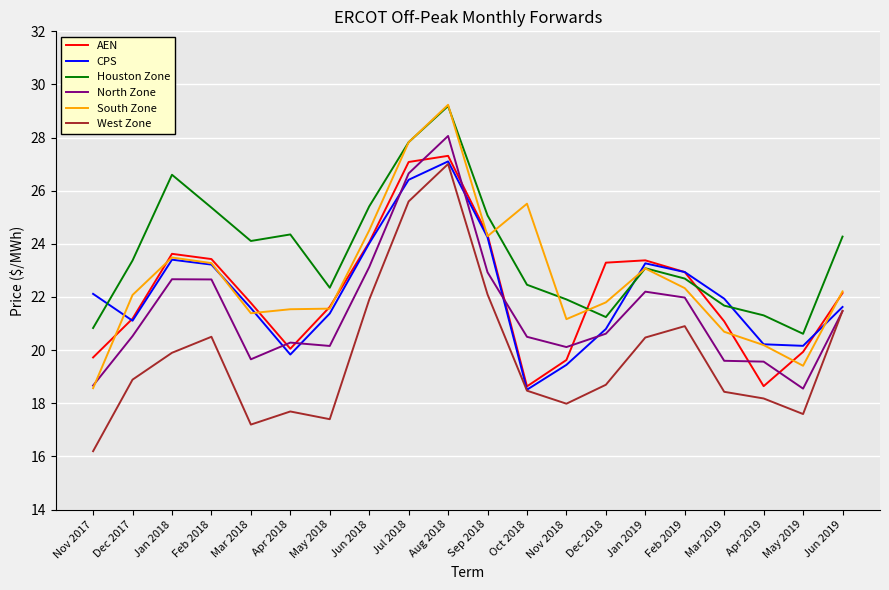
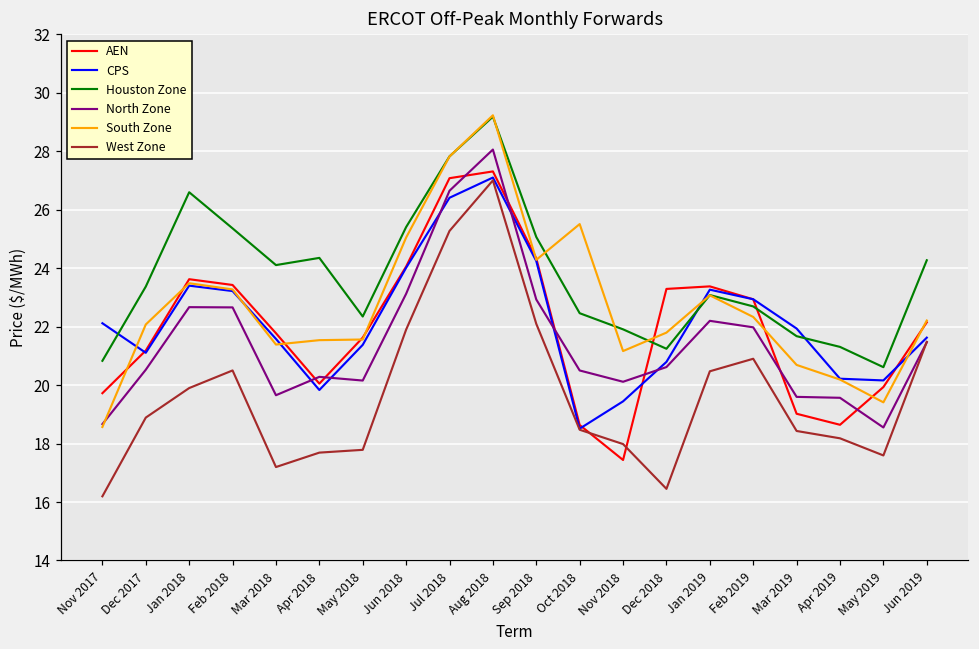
West Zone, May 2018: 17.4 -> 17.8
South Zone, Jun 2018: 24.5 -> 25.1
West Zone, Jul 2018: 25.6 -> 25.3
AEN, Nov 2018: 19.6 -> 17.4
West Zone, Dec 2018: 18.7 -> 16.5
AEN, Mar 2019: 21.1 -> 19.0
